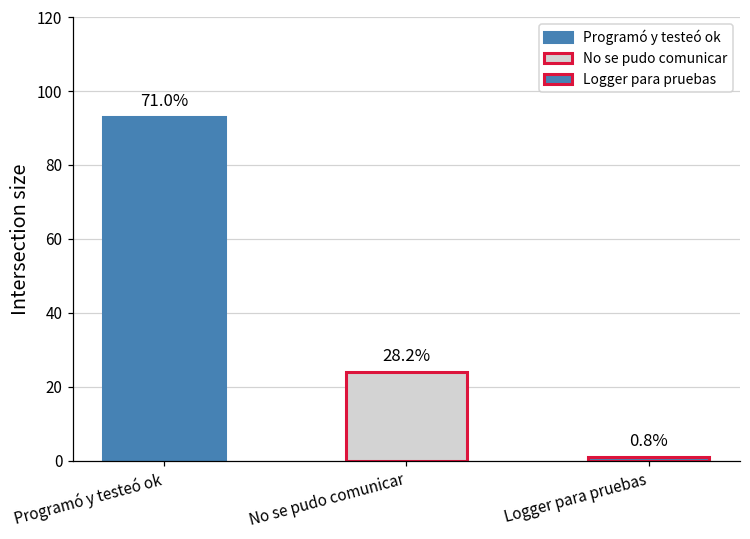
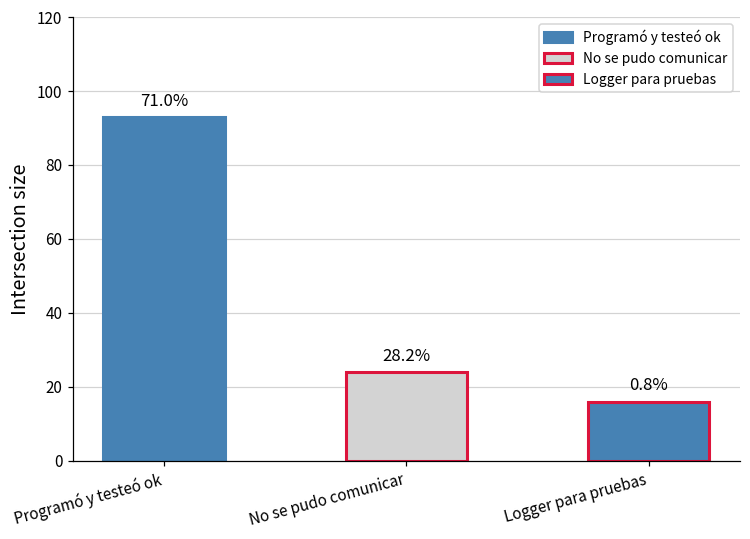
Logger para pruebas: 1 -> 16
